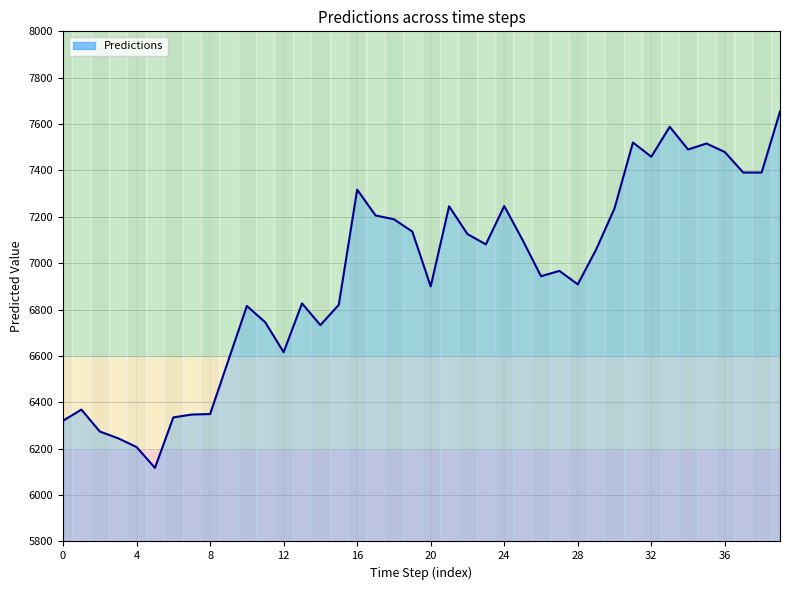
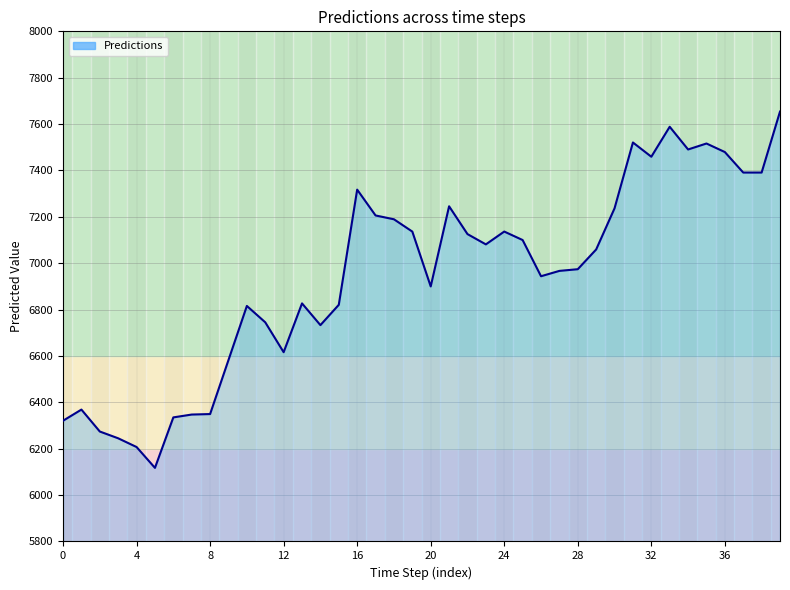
24: 7250 -> 7140
28: 6910 -> 6970
